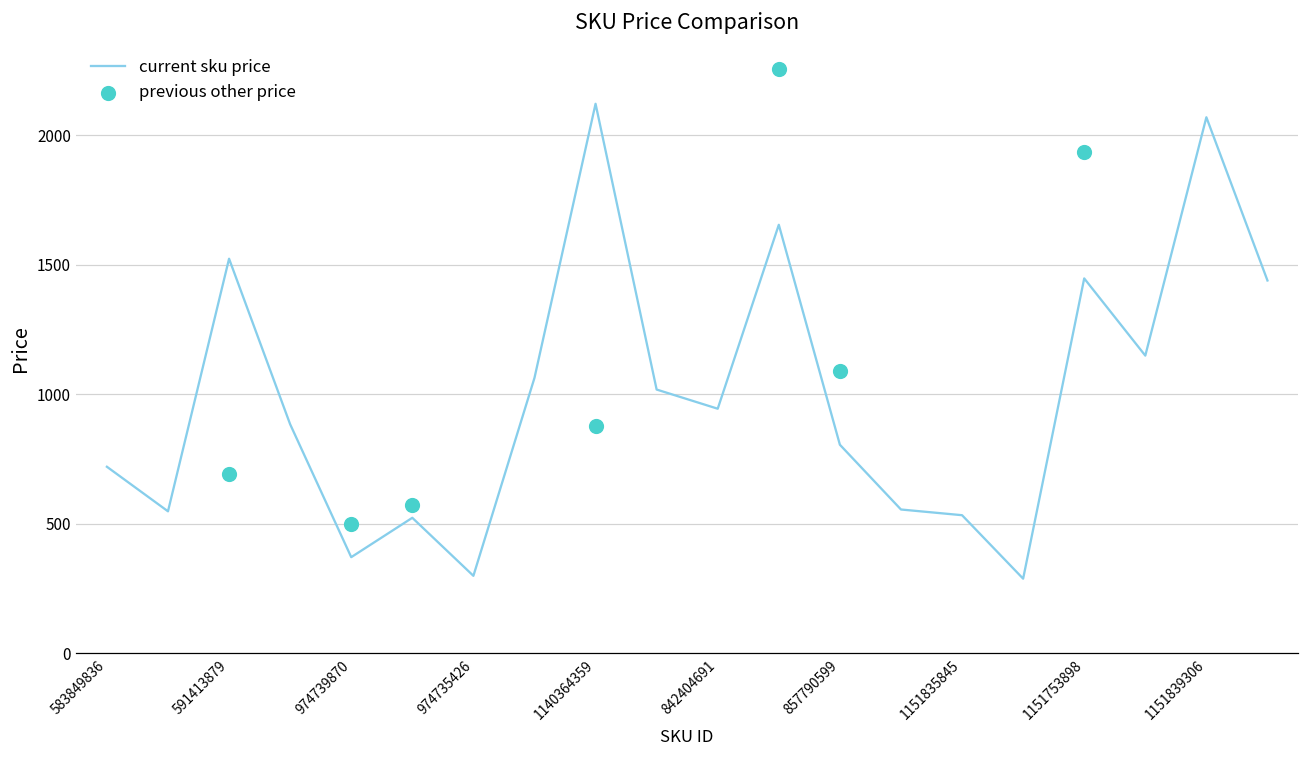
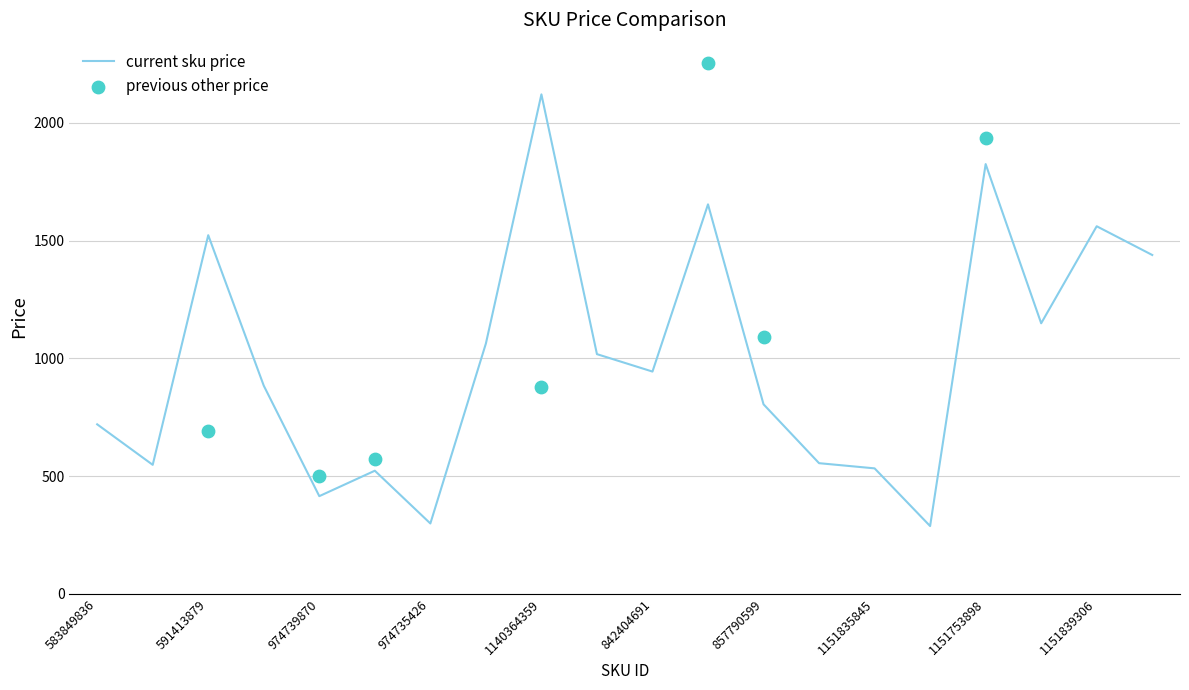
current sku price, 974739870: 370 -> 420
current sku price, 1151753898: 1450 -> 1830
current sku price, 1151839306: 2070 -> 1560
